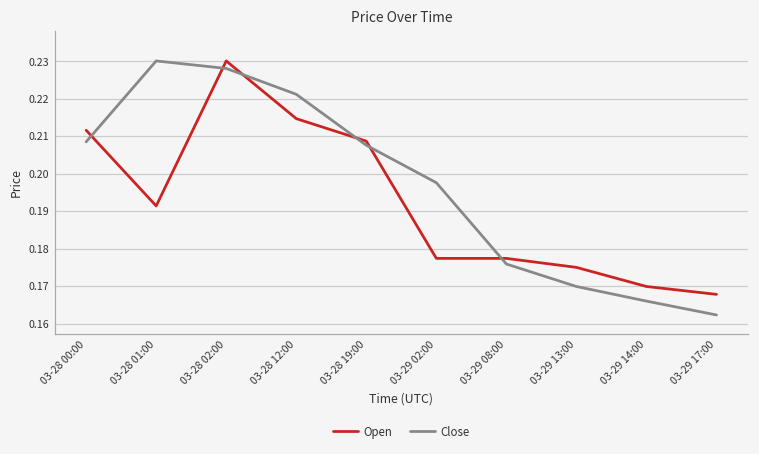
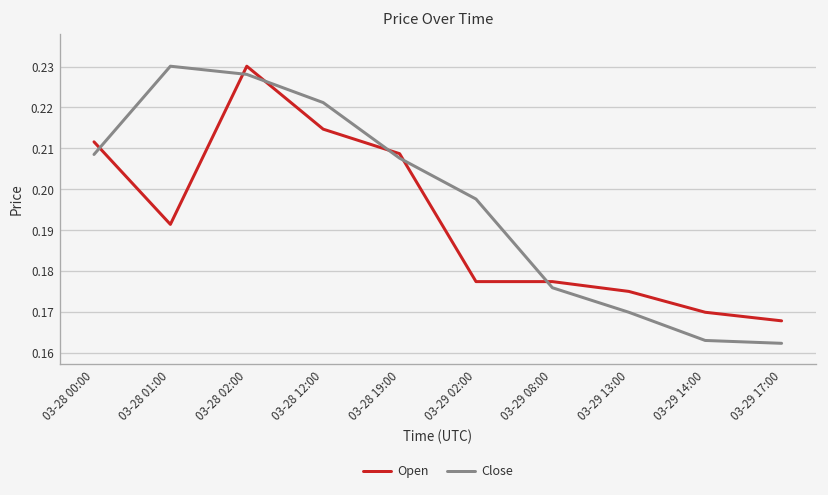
Close, 03-29 14:00: 0.166 -> 0.163
